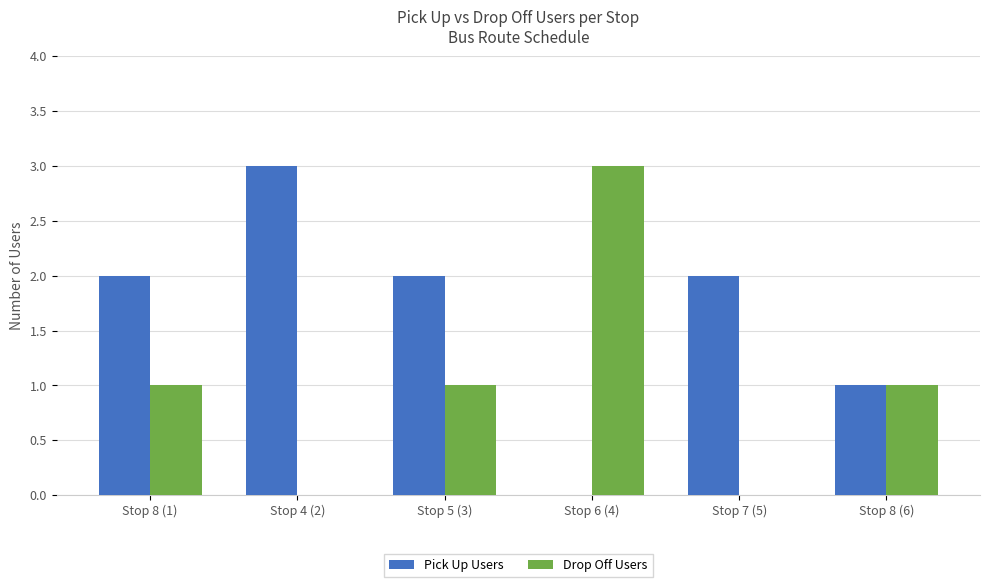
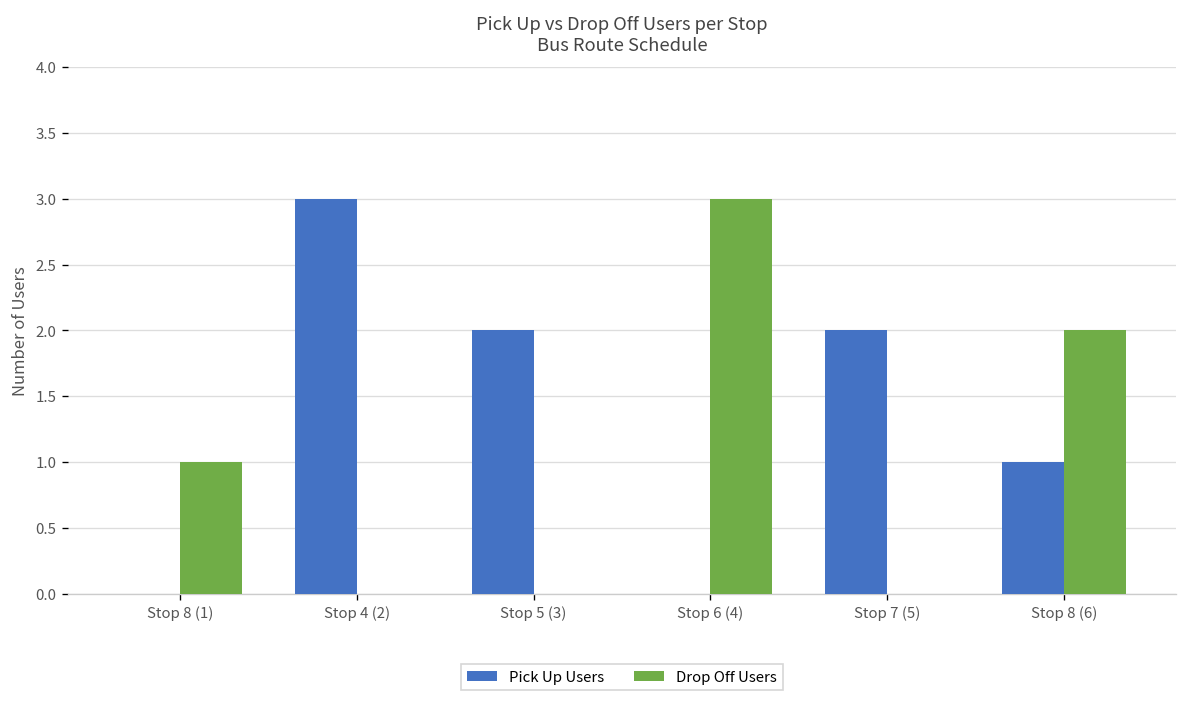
Pick Up Users, Stop 8 (1): 2 -> 0
Drop Off Users, Stop 5 (3): 1 -> 0
Drop Off Users, Stop 8 (6): 1 -> 2
